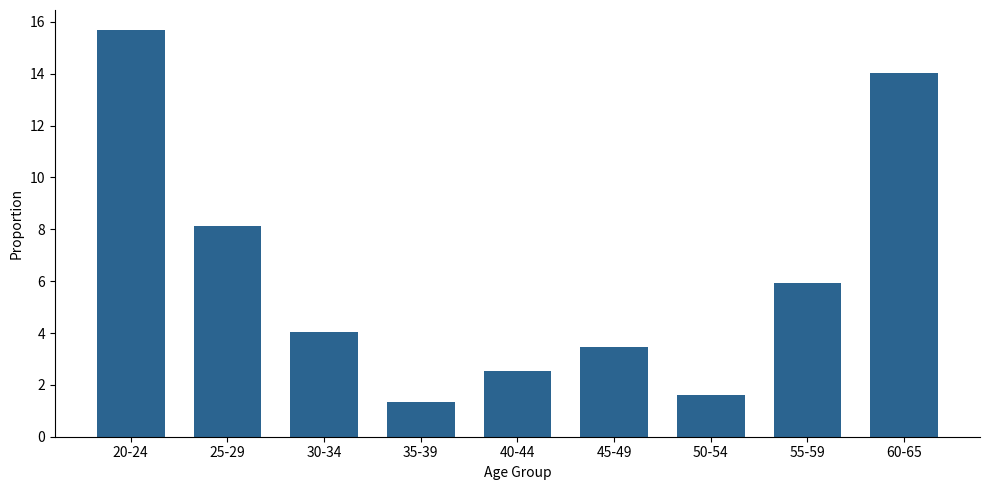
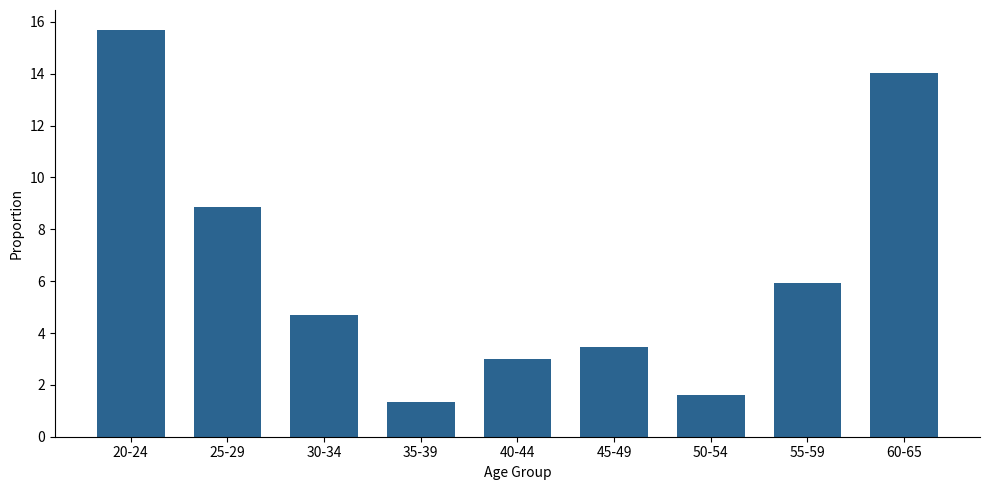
25-29: 8.1 -> 8.9
30-34: 4.0 -> 4.7
40-44: 2.5 -> 3.0
